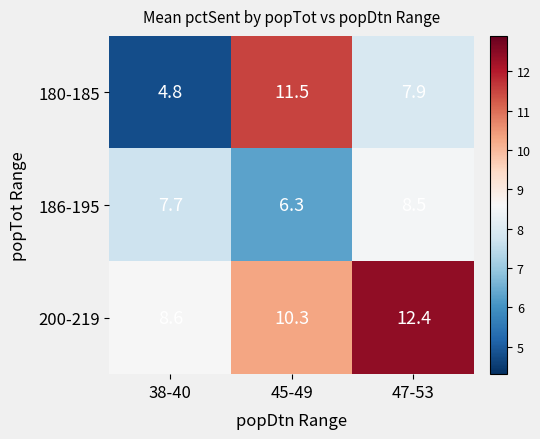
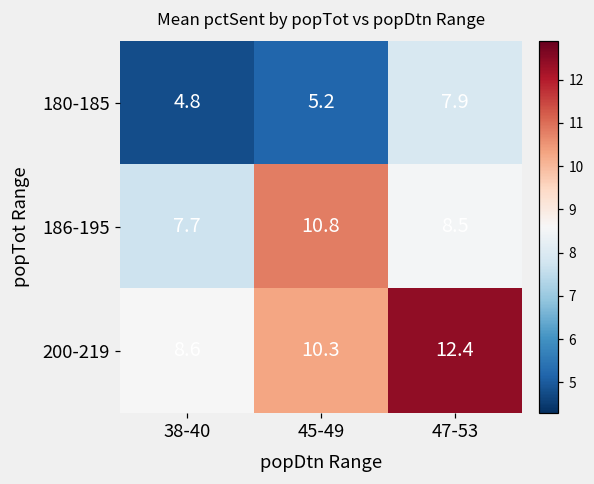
180-185, 45-49: 11.5 -> 5.2
186-195, 45-49: 6.3 -> 10.8
